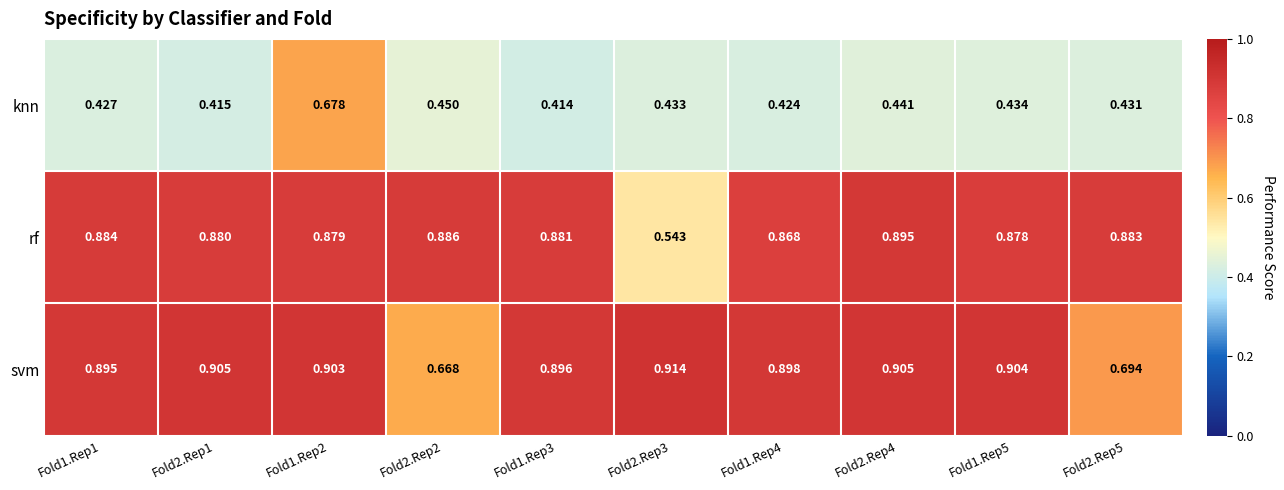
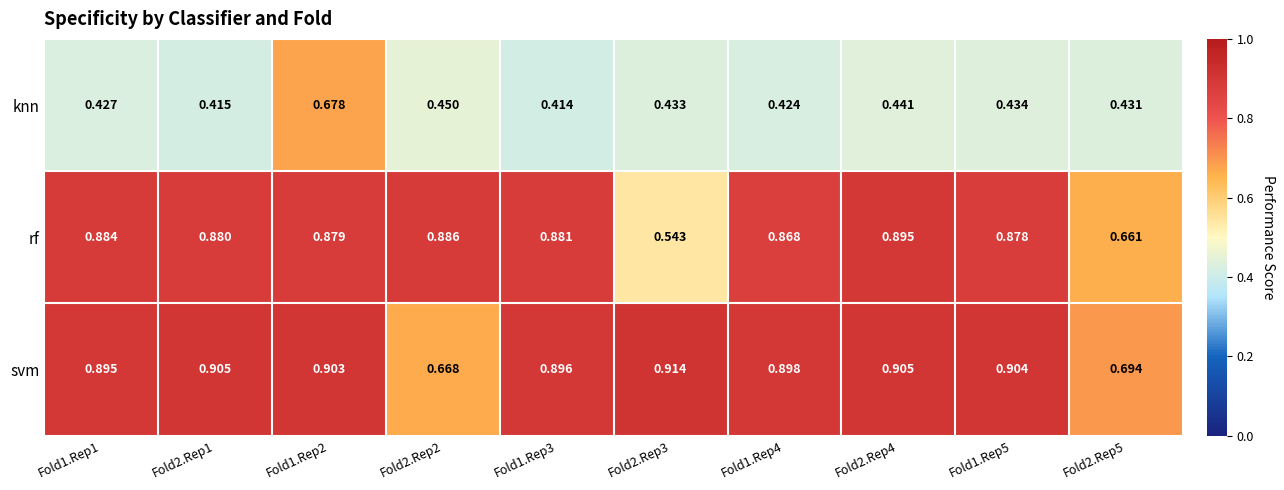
rf, Fold2.Rep5: 0.883 -> 0.661
